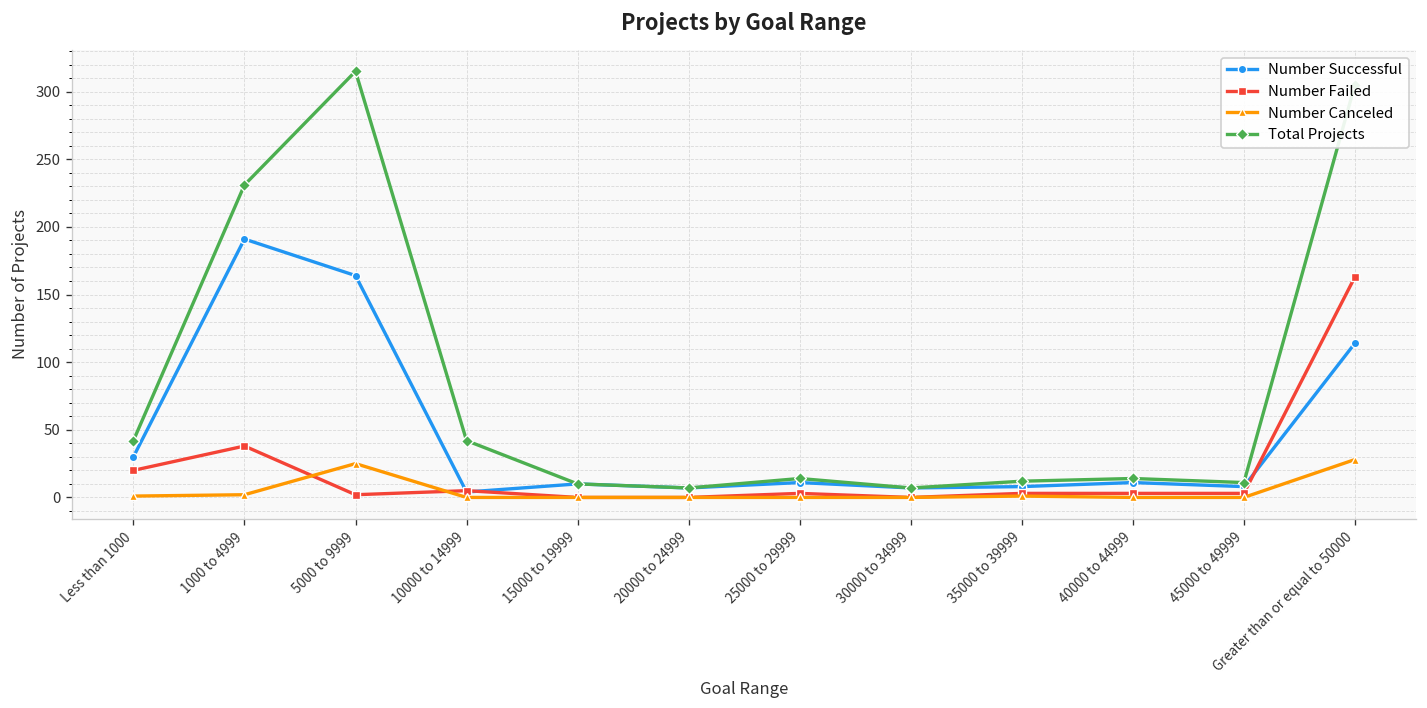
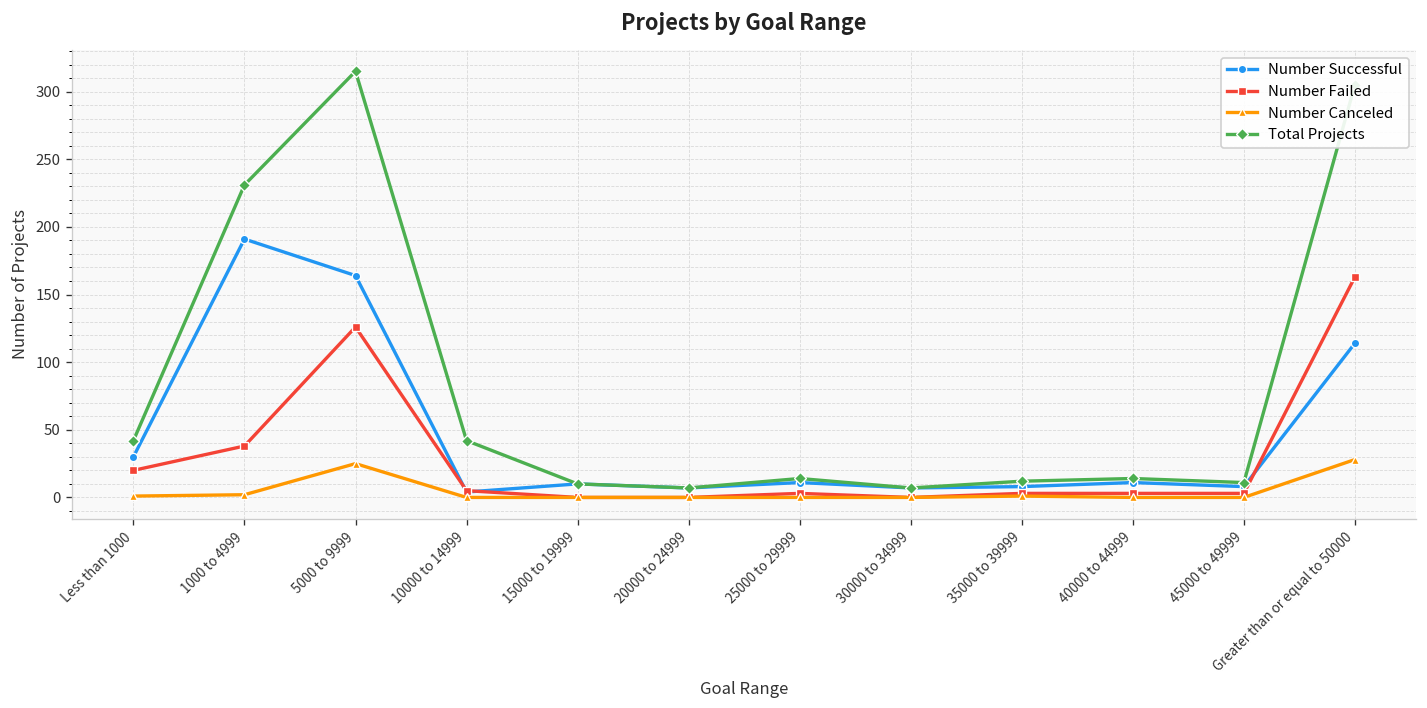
Number Failed, 5000 to 9999: 2 -> 126
